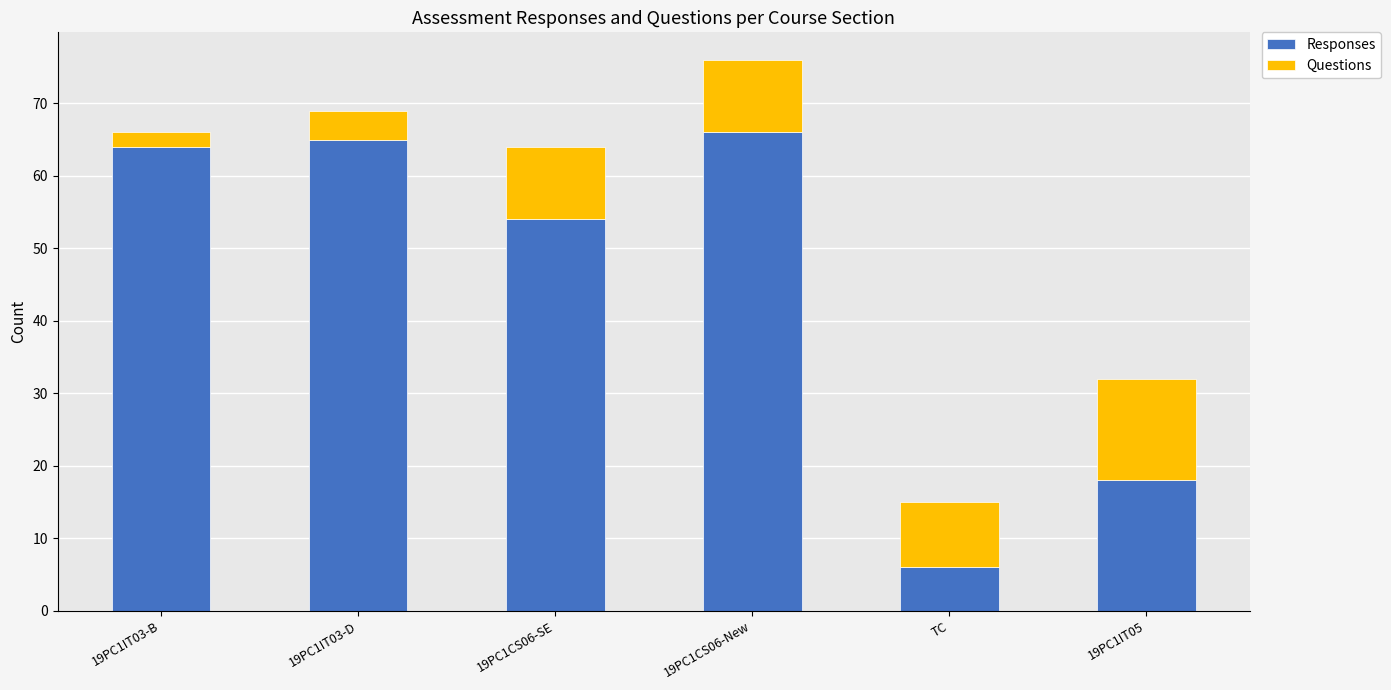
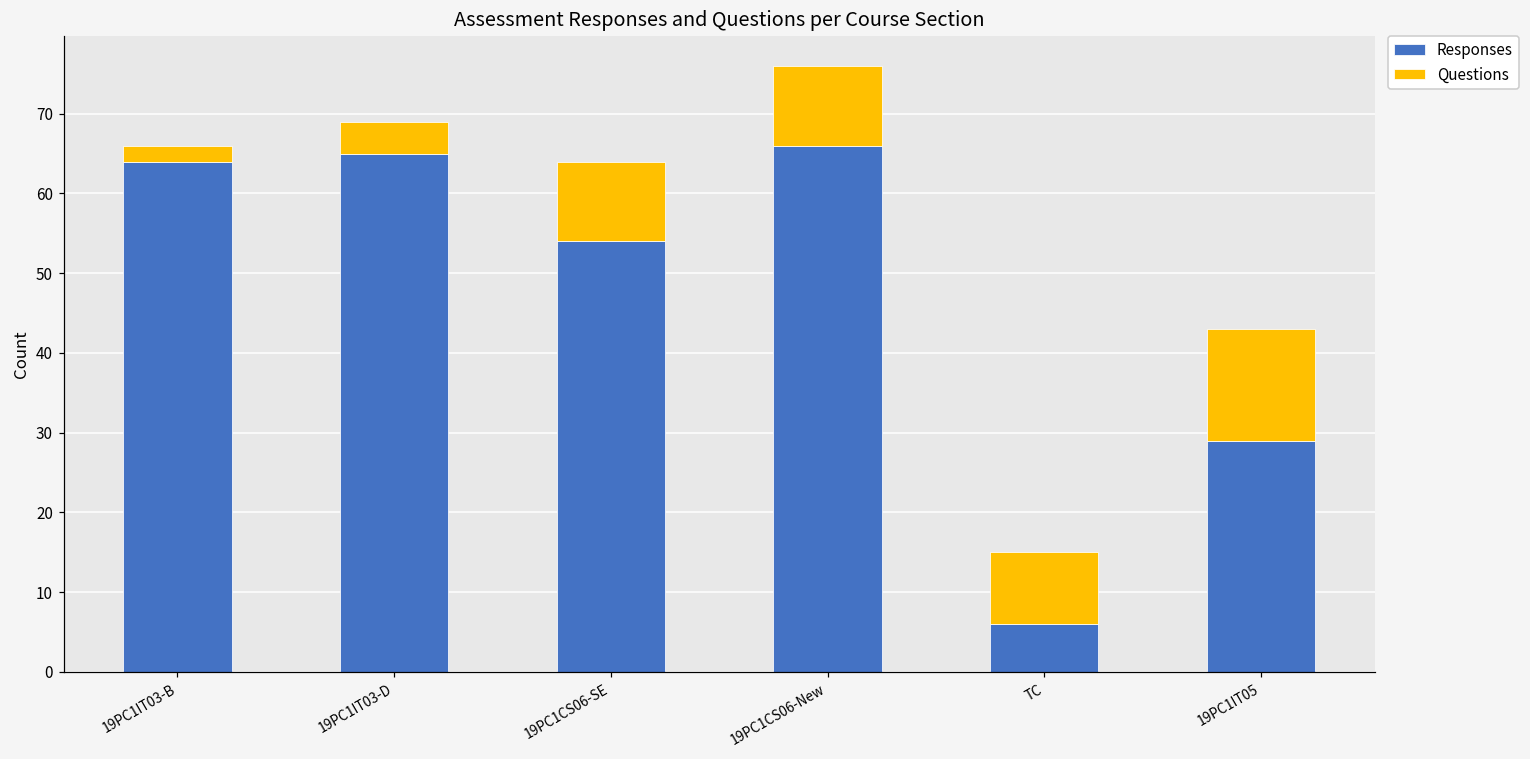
Responses, 19PC1IT05: 18 -> 29
